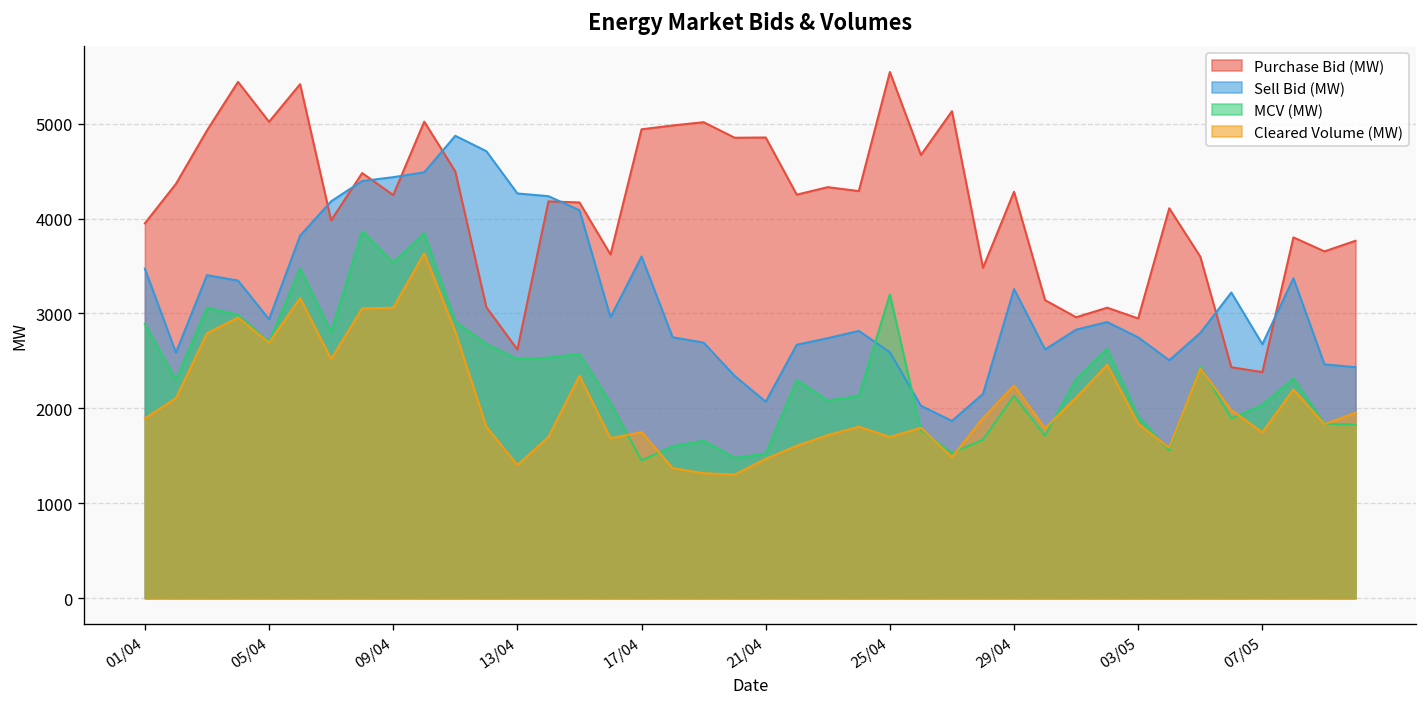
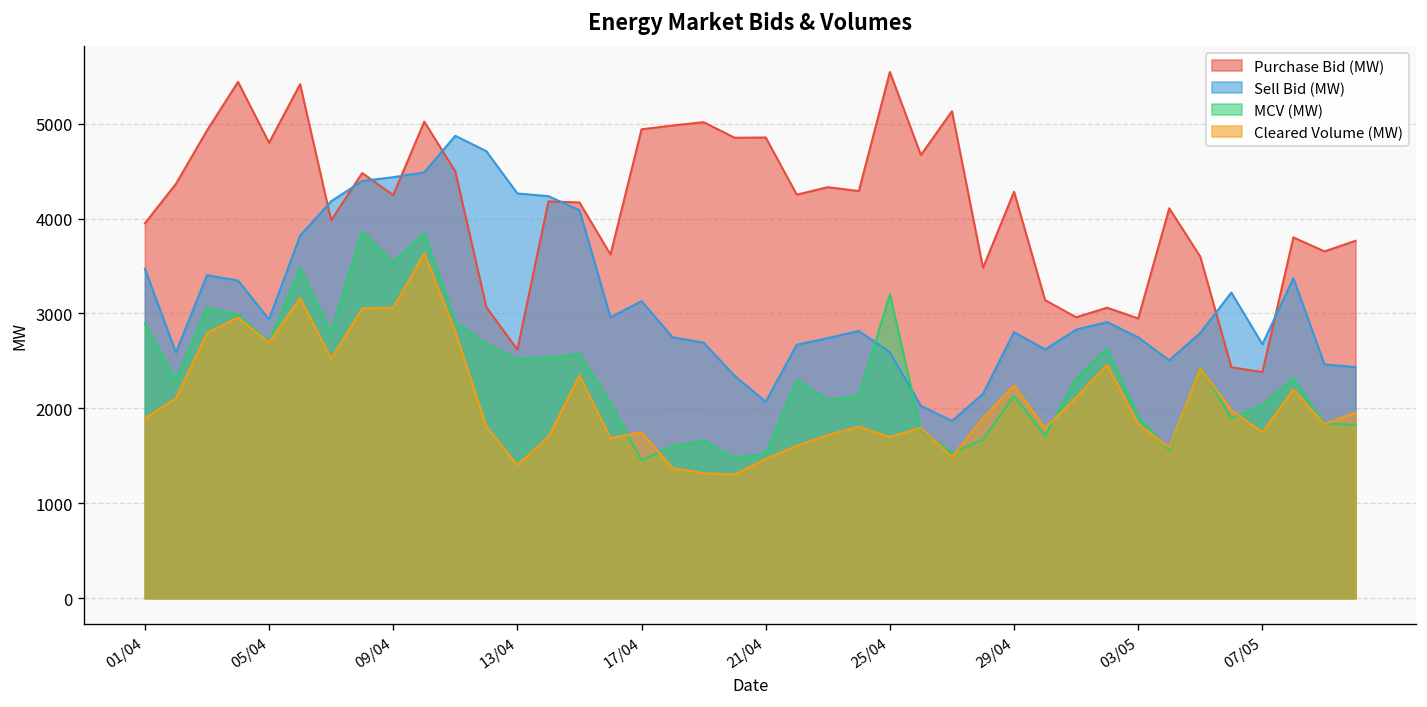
Purchase Bid (MW), 05/04: 5000 -> 4800
Sell Bid (MW), 17/04: 3600 -> 3100
Sell Bid (MW), 29/04: 3300 -> 2800
